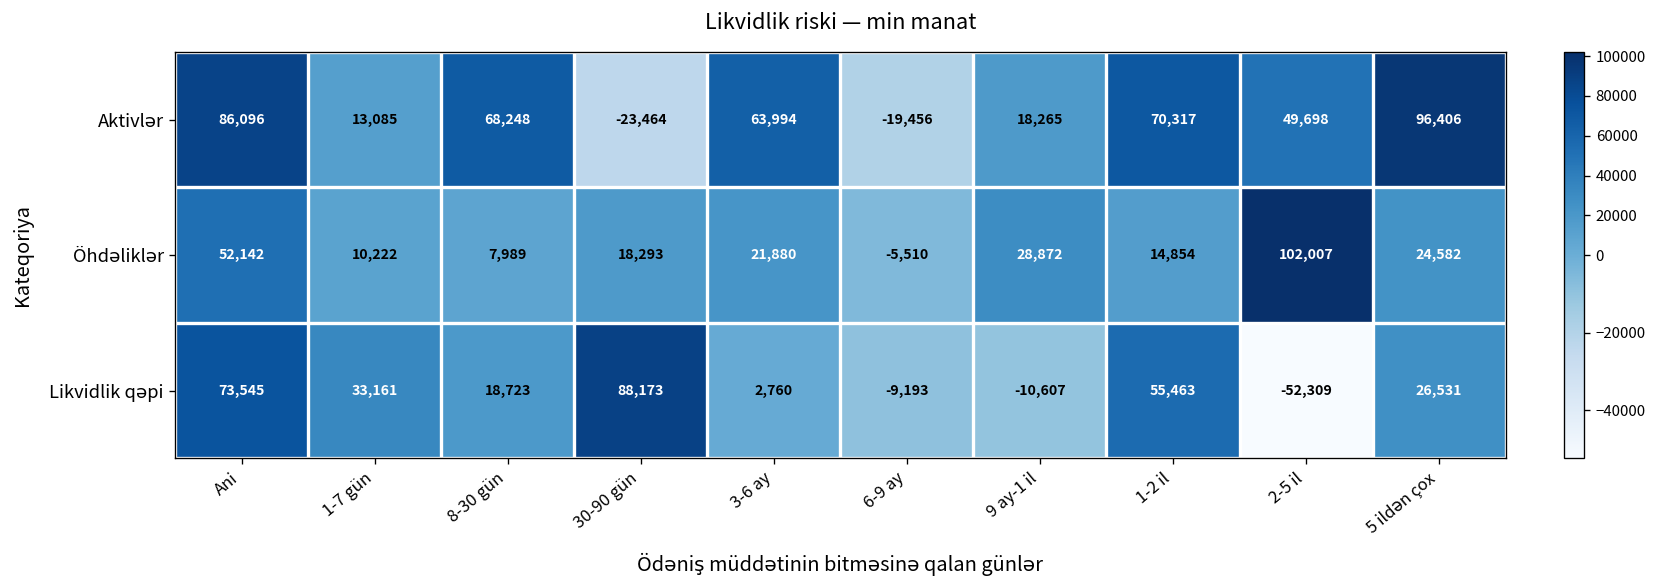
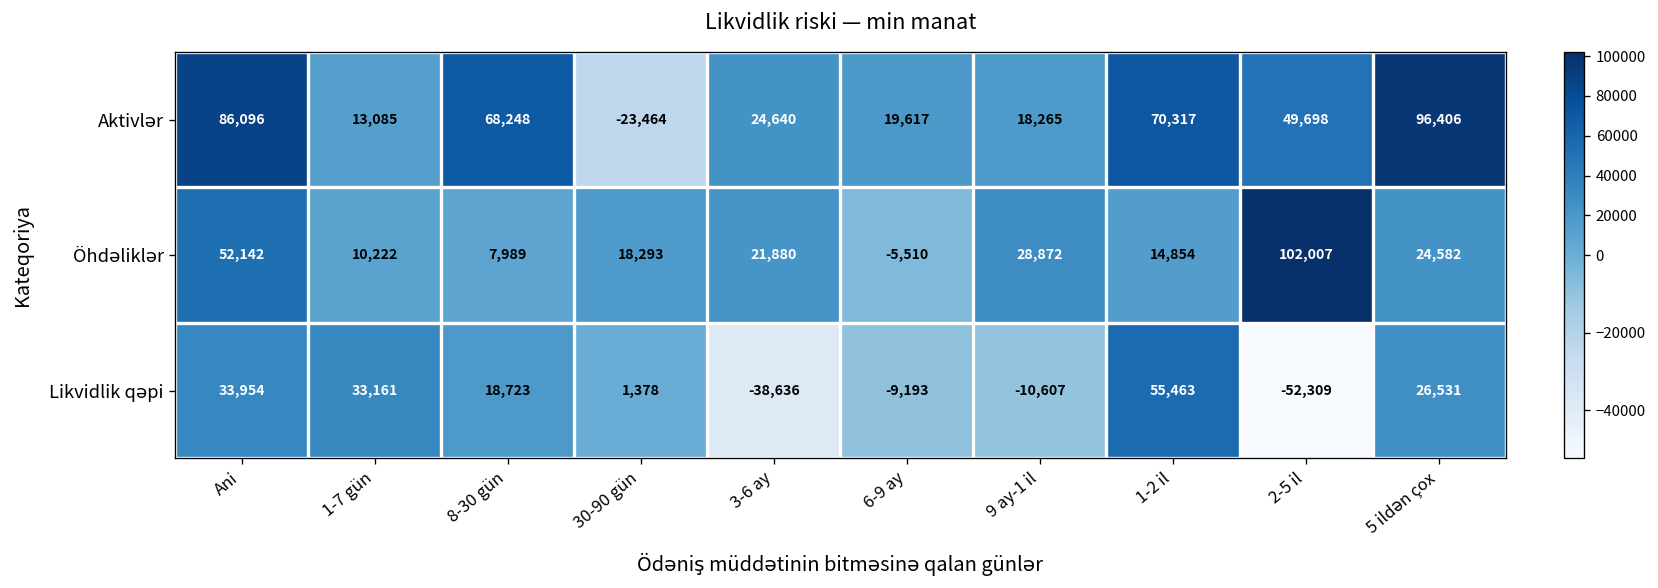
Aktivlər, 3-6 ay: 63,994 -> 24,640
Aktivlər, 6-9 ay: -19,456 -> 19,617
Likvidlik qəpi, Ani: 73,545 -> 33,954
Likvidlik qəpi, 30-90 gün: 88,173 -> 1,378
Likvidlik qəpi, 3-6 ay: 2,760 -> -38,636
